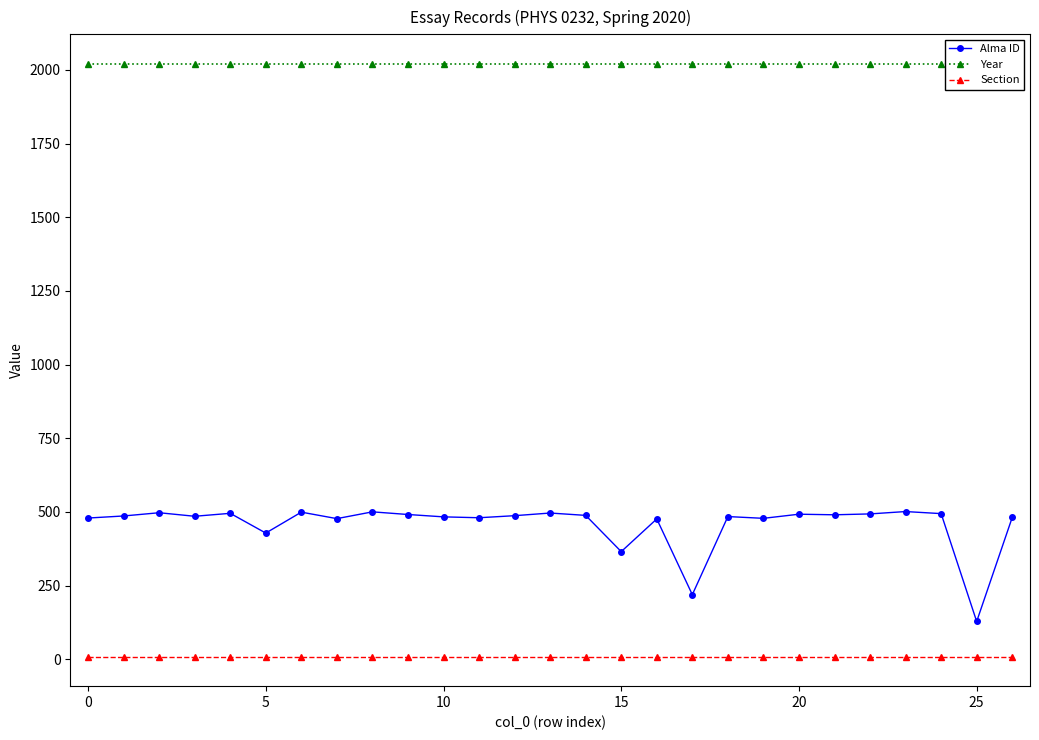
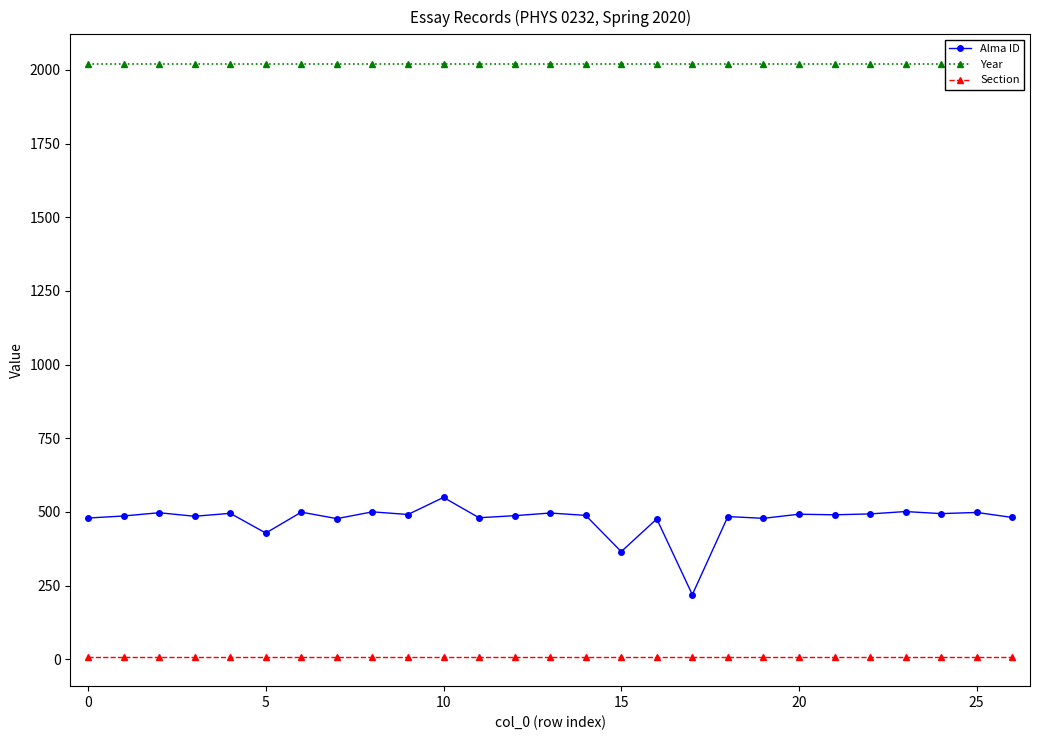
Alma ID, 10: 480 -> 550
Alma ID, 25: 130 -> 500
